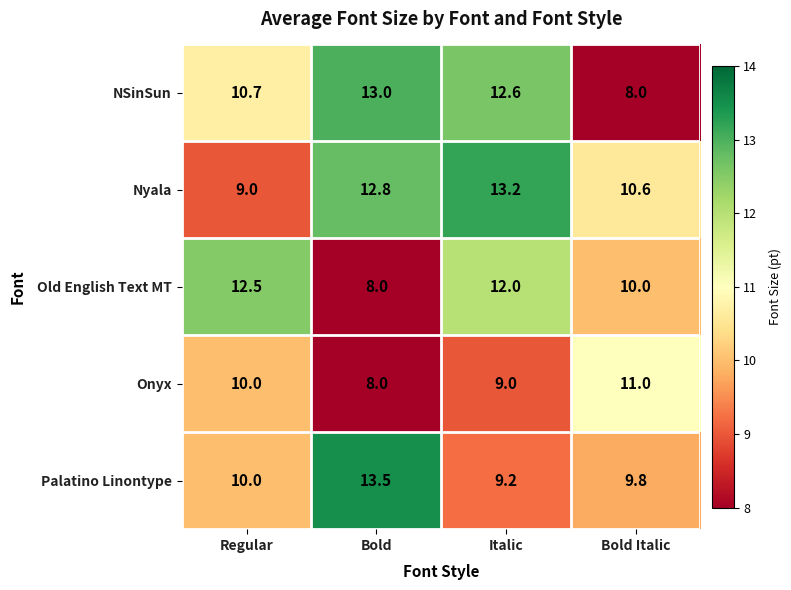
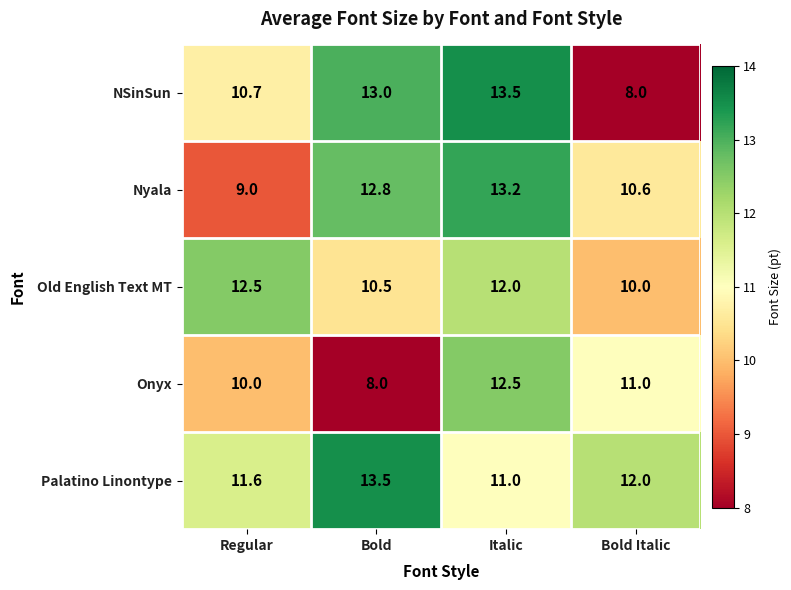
NSinSun, Italic: 12.6 -> 13.5
Old English Text MT, Bold: 8.0 -> 10.5
Onyx, Italic: 9.0 -> 12.5
Palatino Linontype, Regular: 10.0 -> 11.6
Palatino Linontype, Italic: 9.2 -> 11.0
Palatino Linontype, Bold Italic: 9.8 -> 12.0
